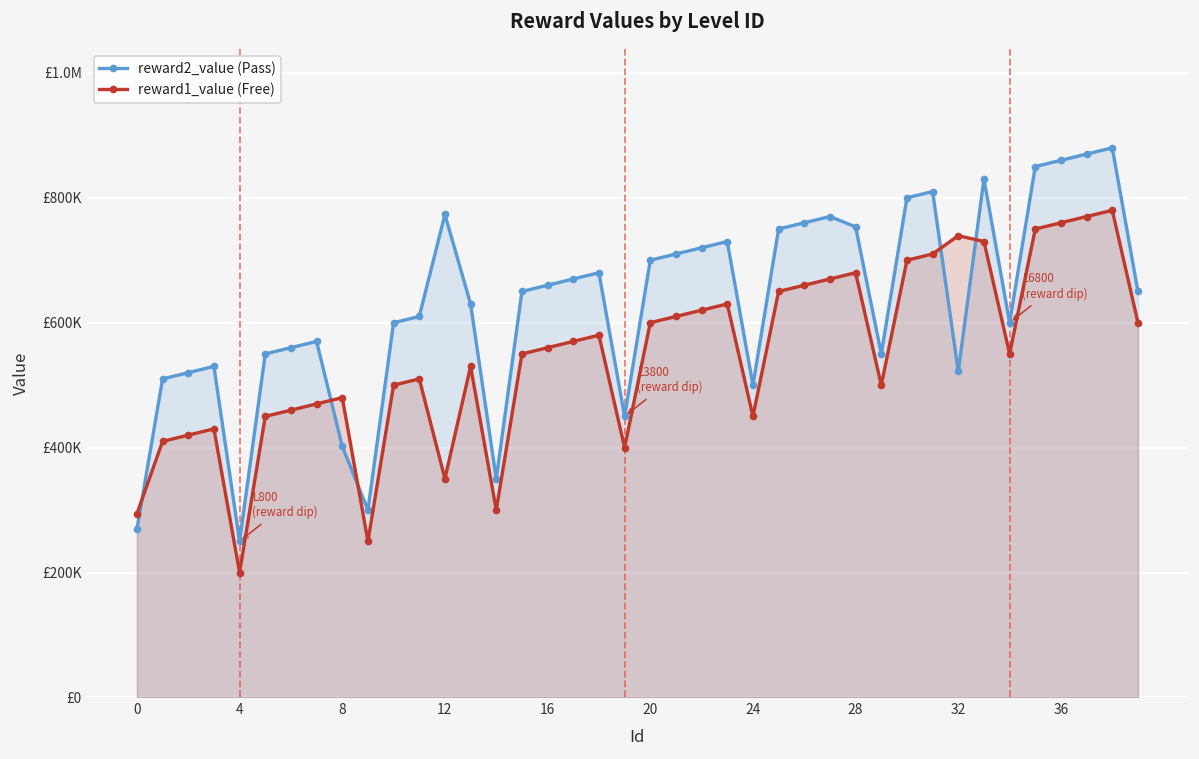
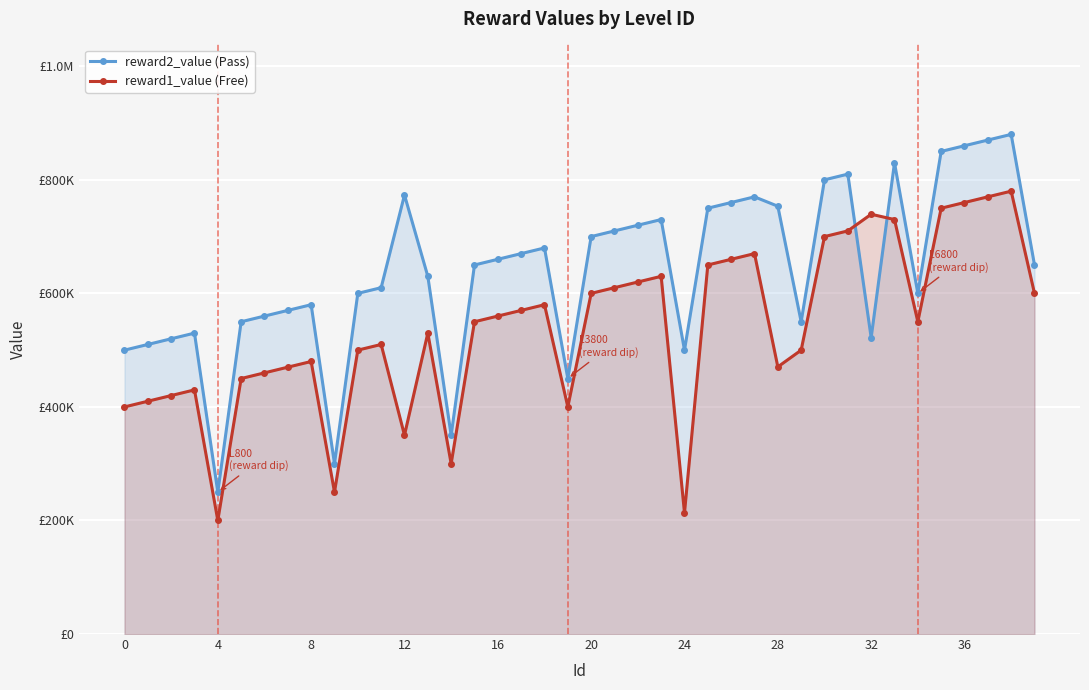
reward2_value (Pass), 0: £270000 -> £500000
reward1_value (Free), 0: £290000 -> £400000
reward2_value (Pass), 8: £400000 -> £580000
reward1_value (Free), 24: £450000 -> £210000
reward1_value (Free), 28: £680000 -> £470000
